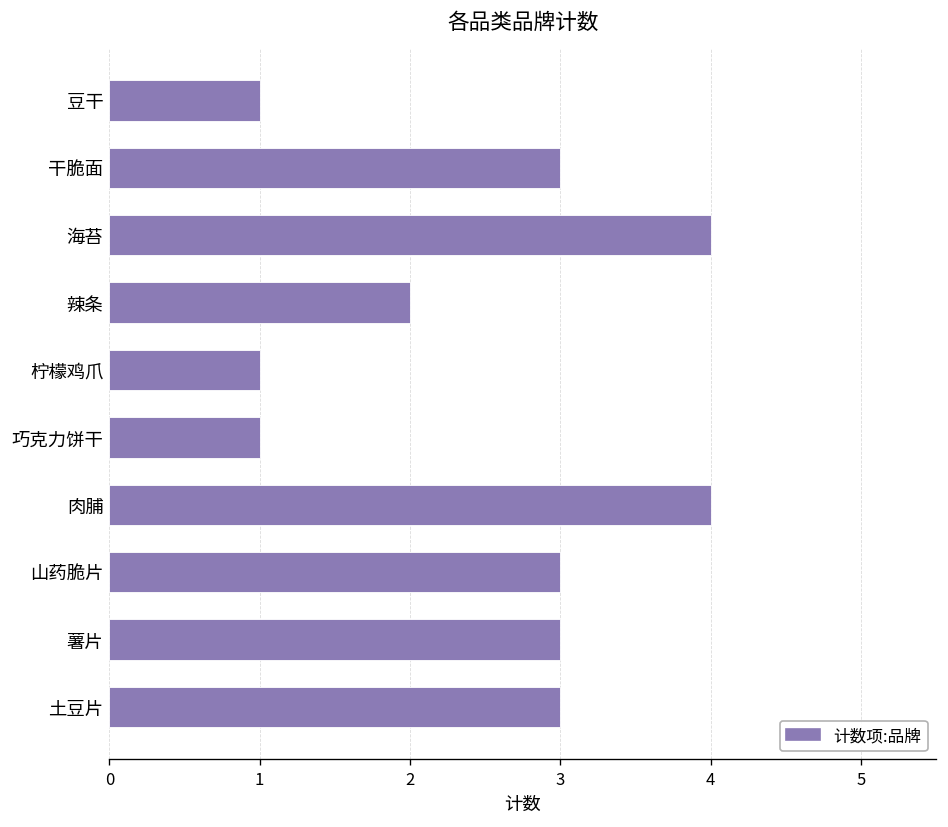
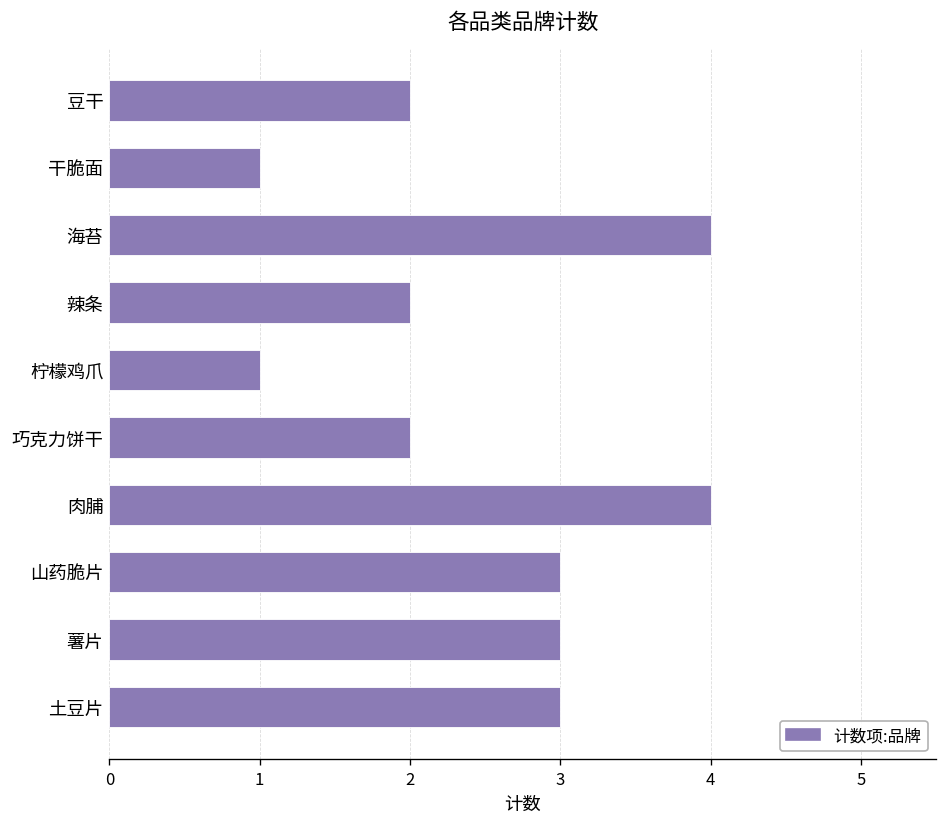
豆干: 1 -> 2
干脆面: 3 -> 1
巧克力饼干: 1 -> 2
